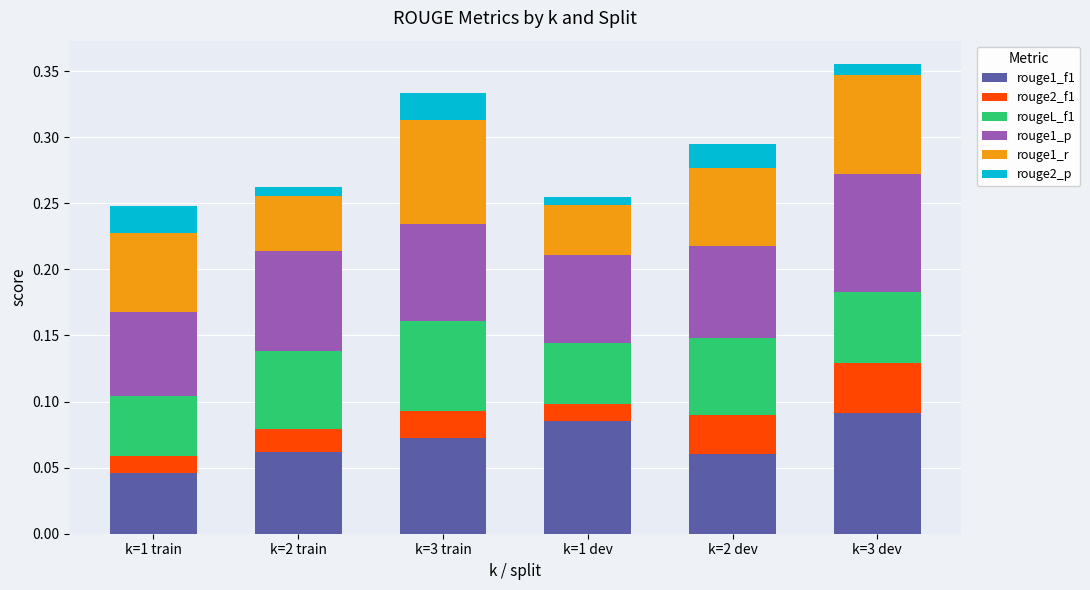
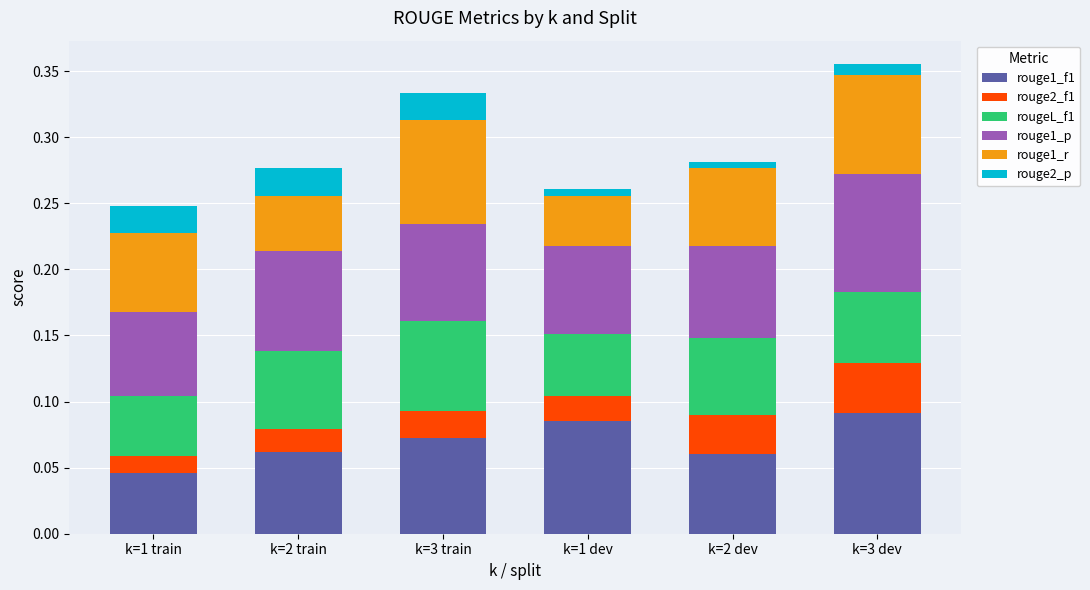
rouge2_p, k=2 train: 0.007 -> 0.021
rouge2_f1, k=1 dev: 0.013 -> 0.019
rouge2_p, k=2 dev: 0.018 -> 0.004
